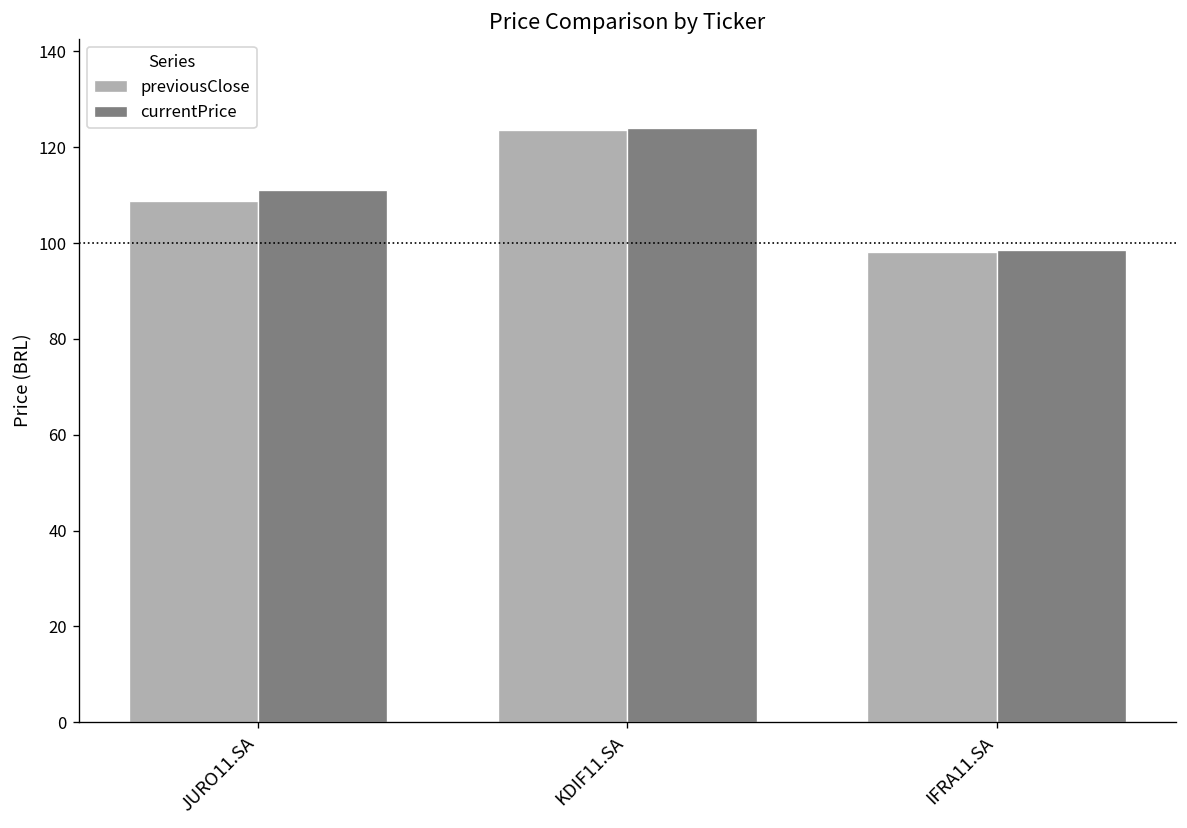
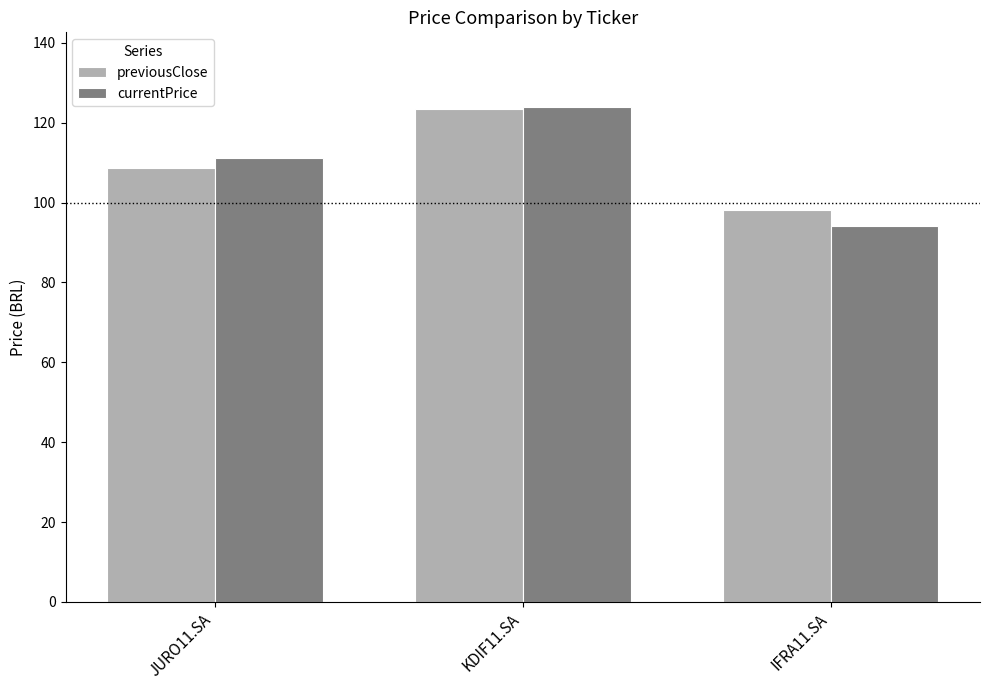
currentPrice, IFRA11.SA: 99 -> 94
